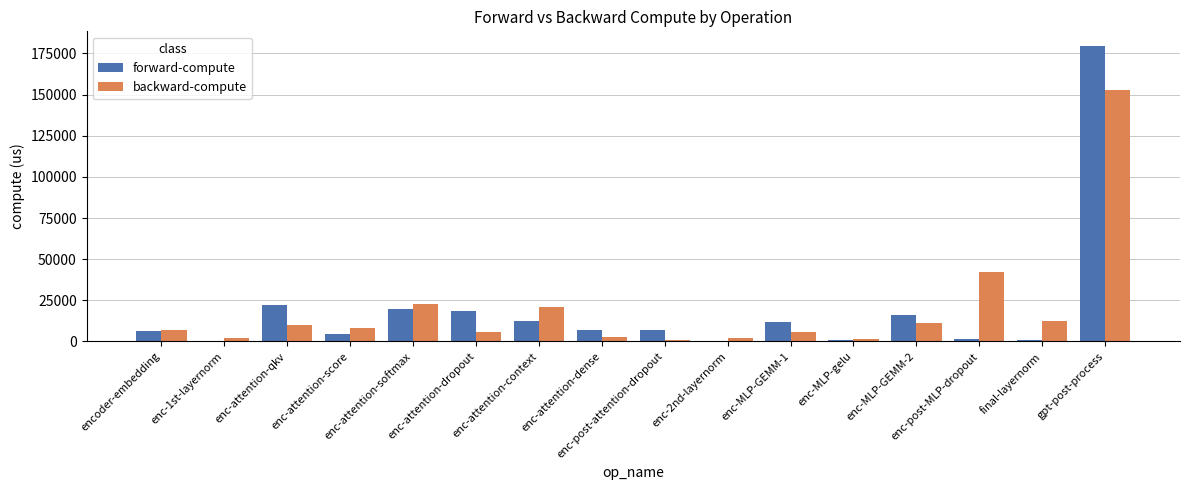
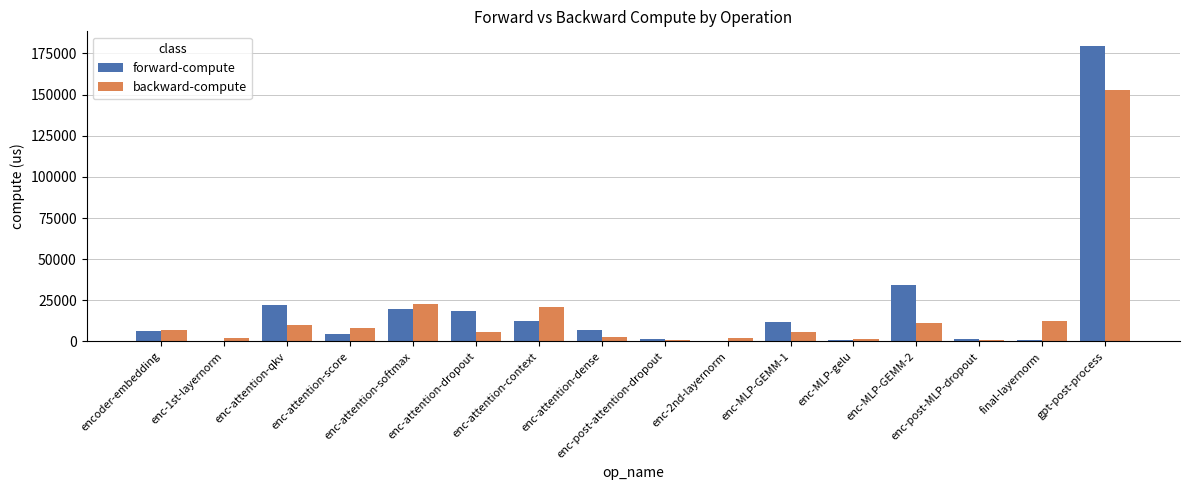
forward-compute, enc-post-attention-dropout: 7000 -> 2000
forward-compute, enc-MLP-GEMM-2: 16000 -> 34000
backward-compute, enc-post-MLP-dropout: 42000 -> 1000
